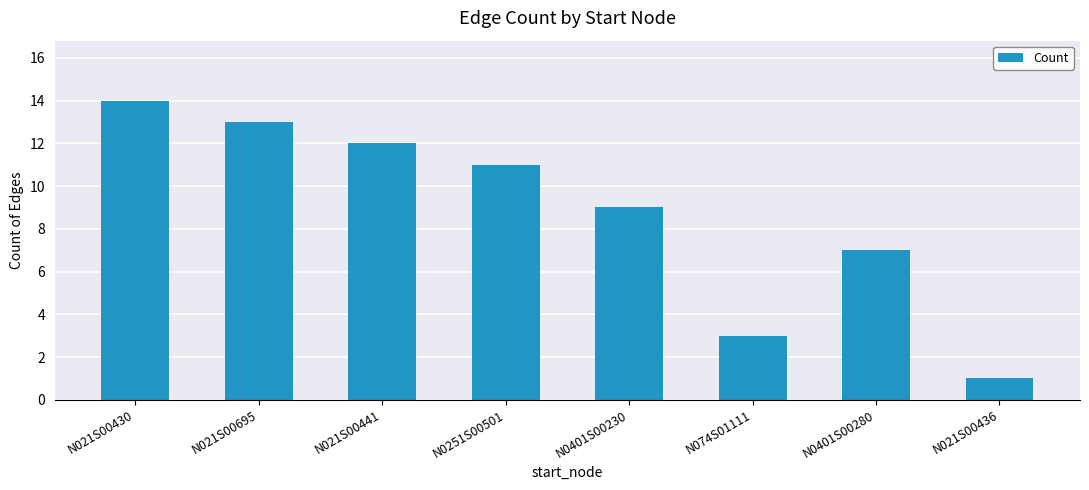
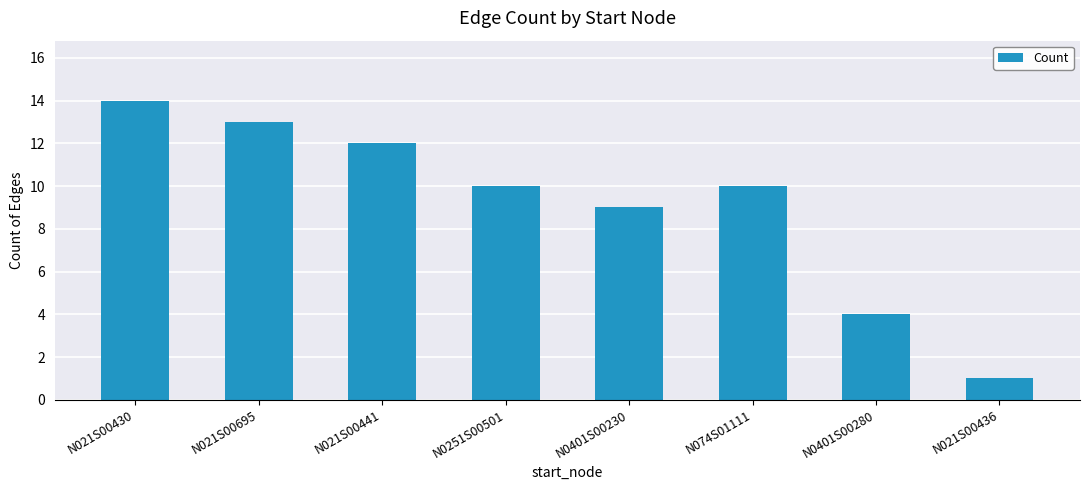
N0251S00501: 11 -> 10
N074S01111: 3 -> 10
N0401S00280: 7 -> 4
